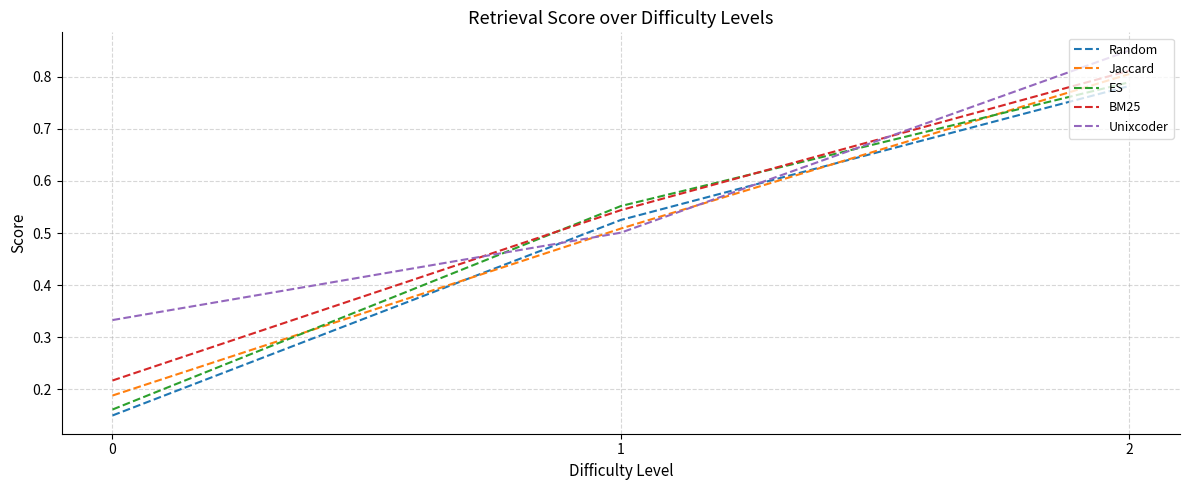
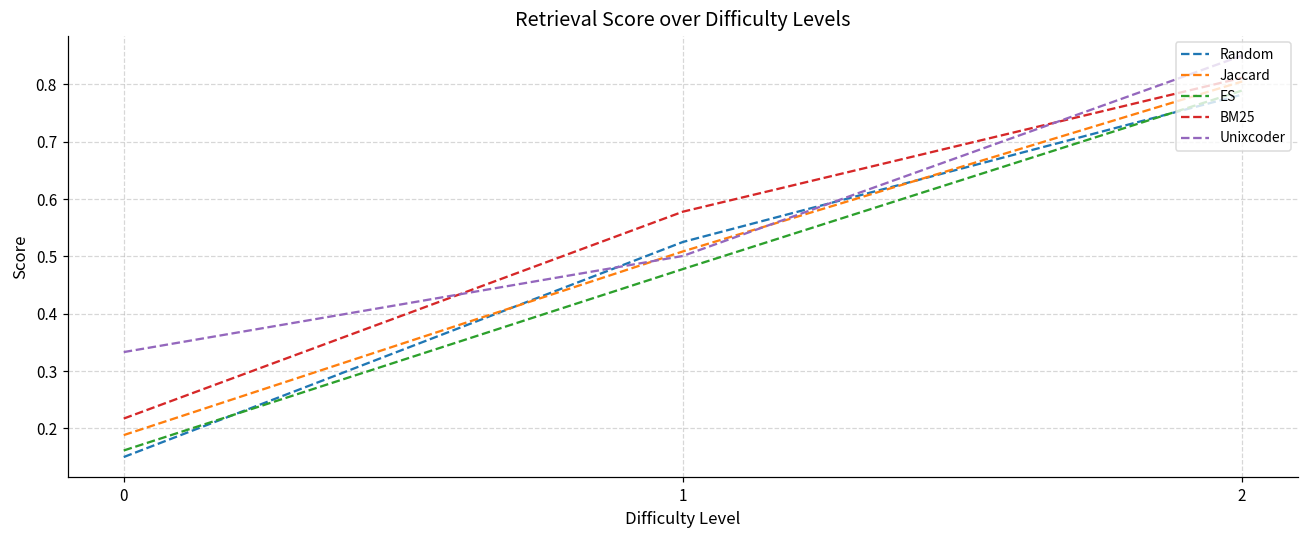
ES, 1: 0.55 -> 0.48
BM25, 1: 0.54 -> 0.58
